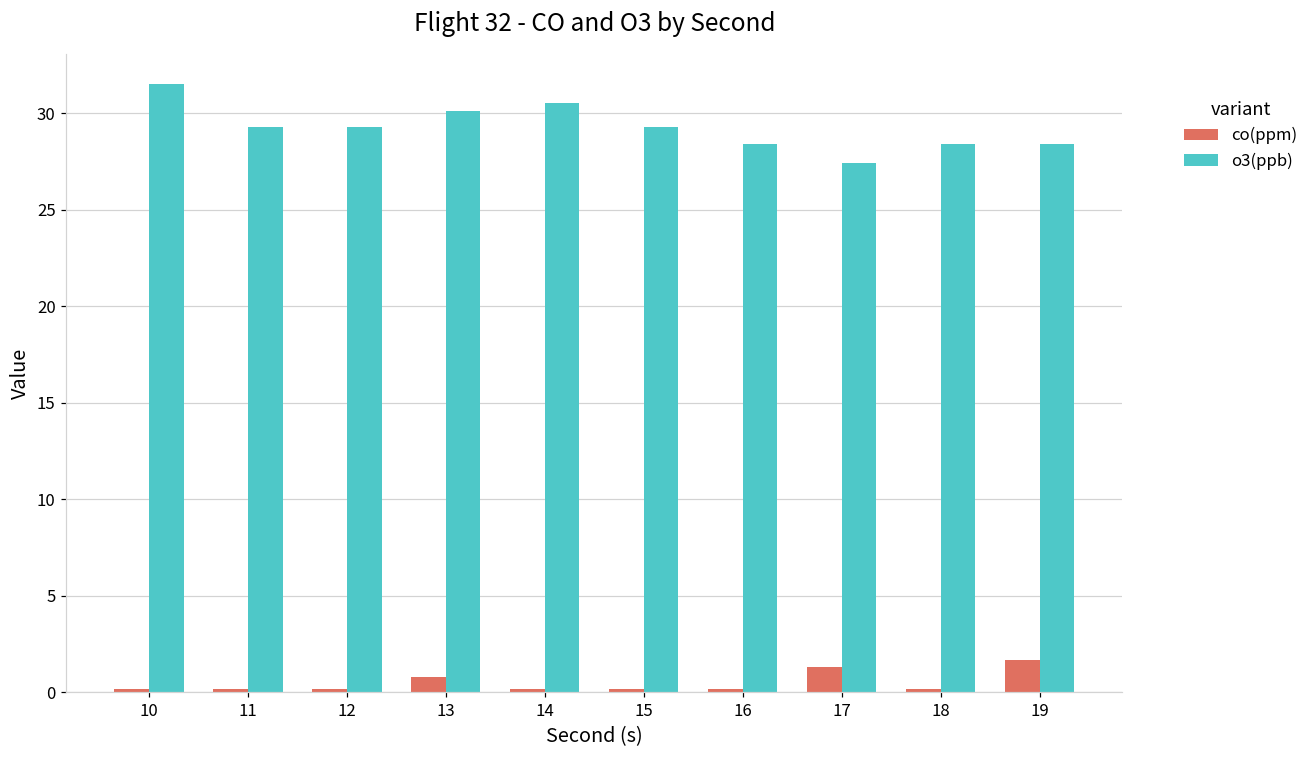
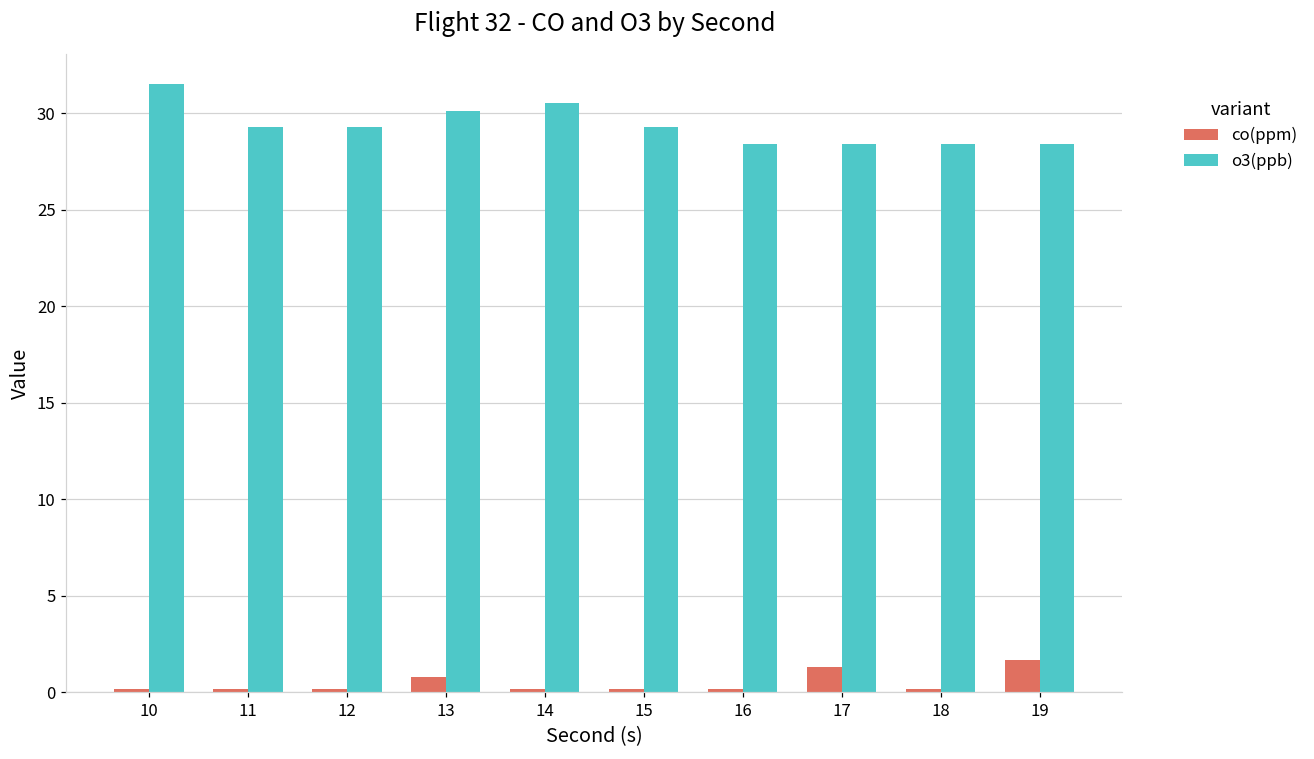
o3(ppb), 17: 27.4 -> 28.4
